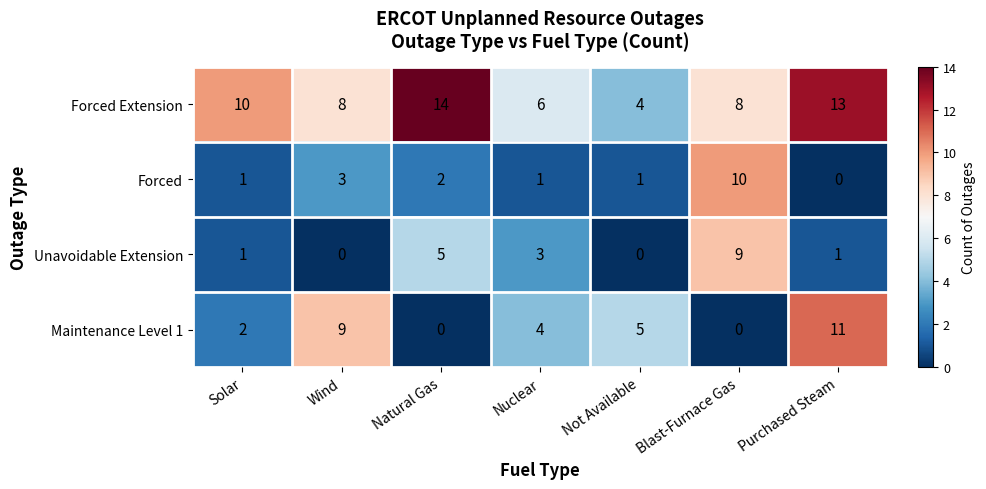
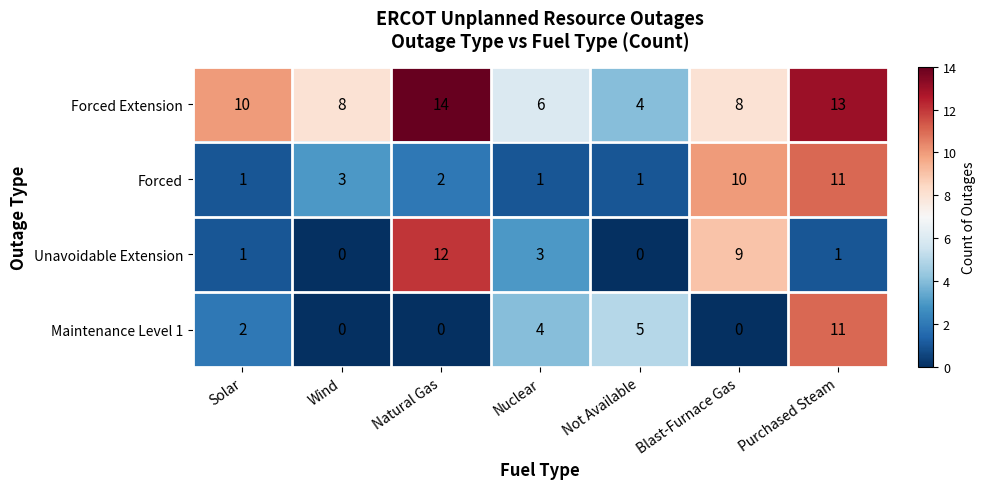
Forced, Purchased Steam: 0 -> 11
Unavoidable Extension, Natural Gas: 5 -> 12
Maintenance Level 1, Wind: 9 -> 0
